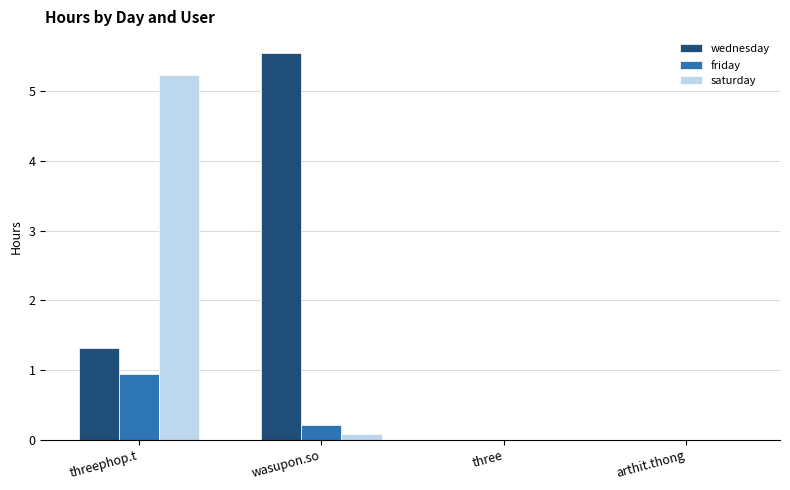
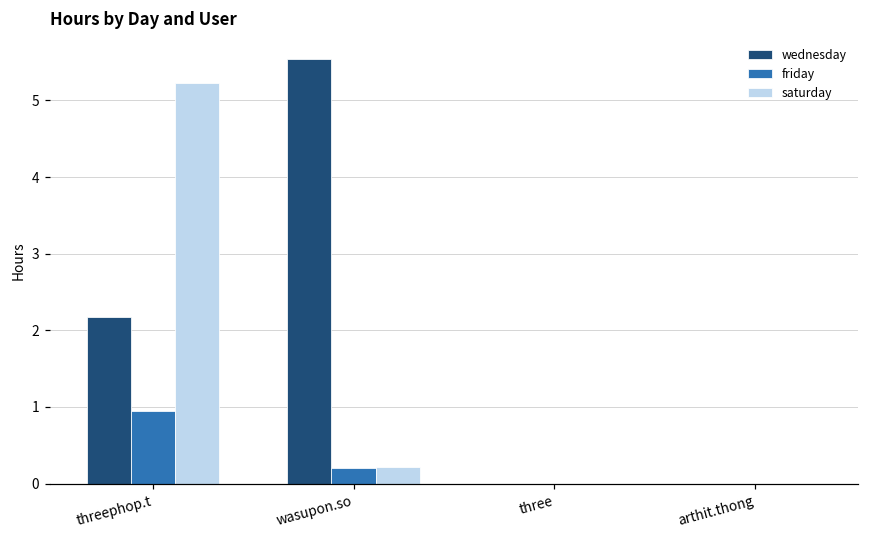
wednesday, threephop.t: 1.3 -> 2.2
saturday, wasupon.so: 0.1 -> 0.2
